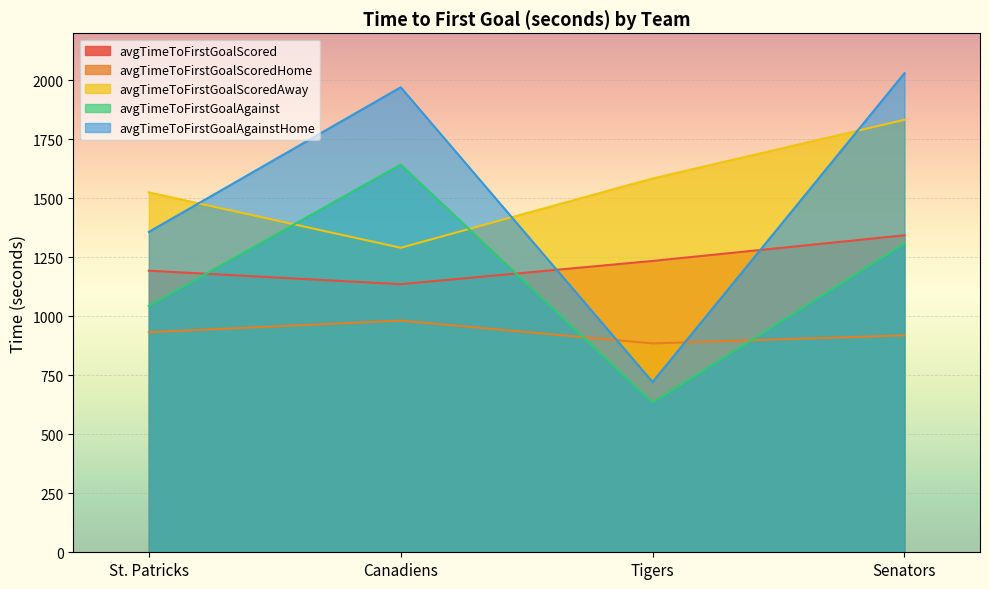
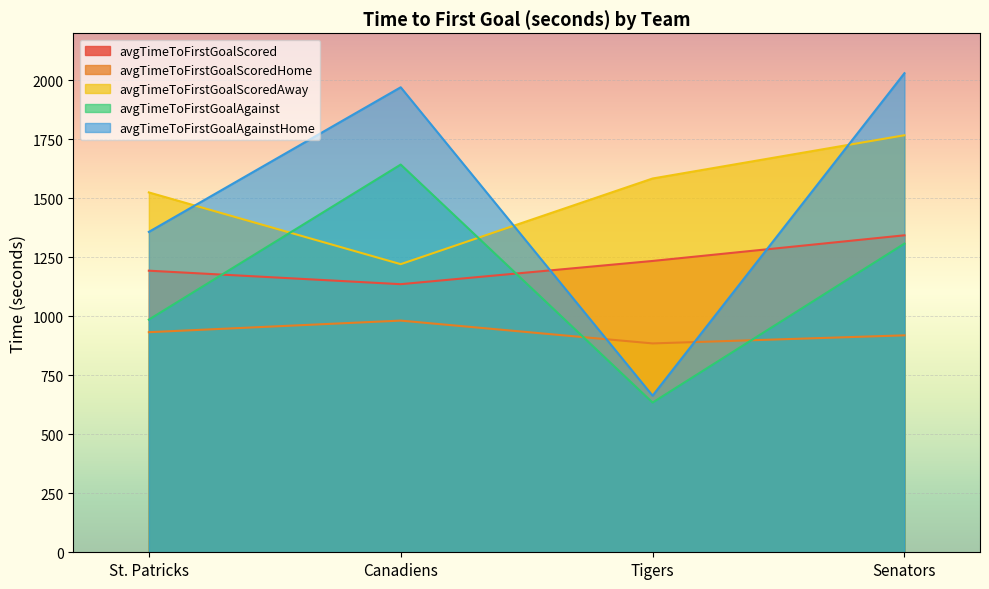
avgTimeToFirstGoalAgainst, St. Patricks: 1040 -> 990
avgTimeToFirstGoalScoredAway, Canadiens: 1290 -> 1220
avgTimeToFirstGoalAgainstHome, Tigers: 720 -> 660
avgTimeToFirstGoalScoredAway, Senators: 1830 -> 1770
